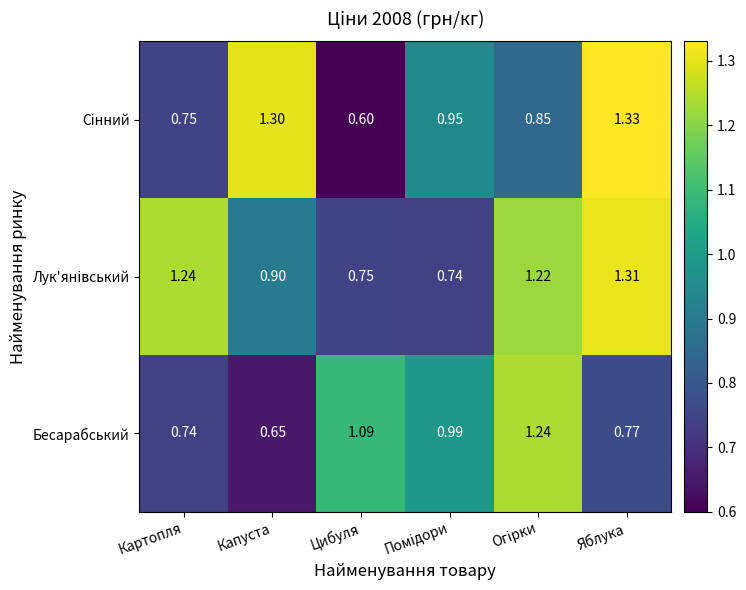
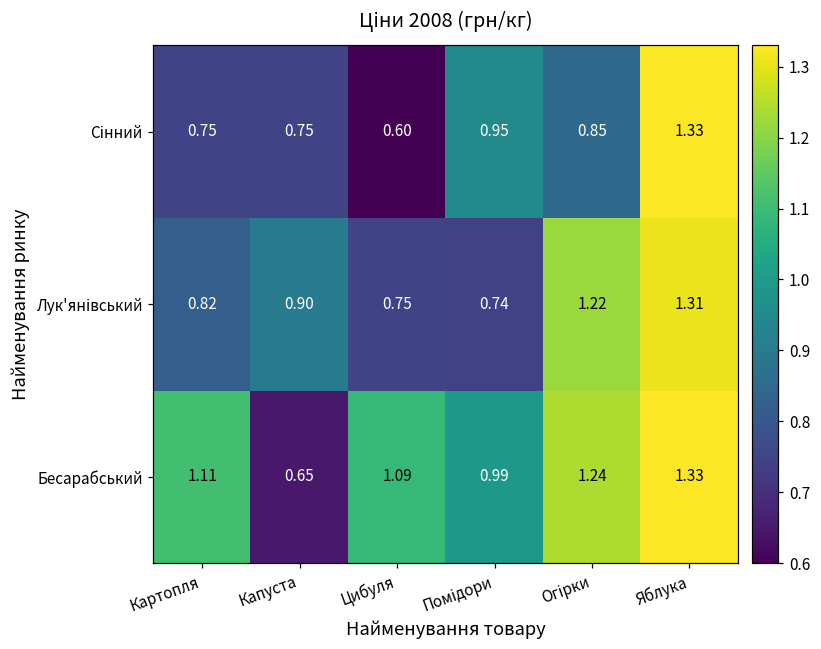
Сінний, Капуста: 1.30 -> 0.75
Лук'янівський, Картопля: 1.24 -> 0.82
Бесарабський, Картопля: 0.74 -> 1.11
Бесарабський, Яблука: 0.77 -> 1.33
